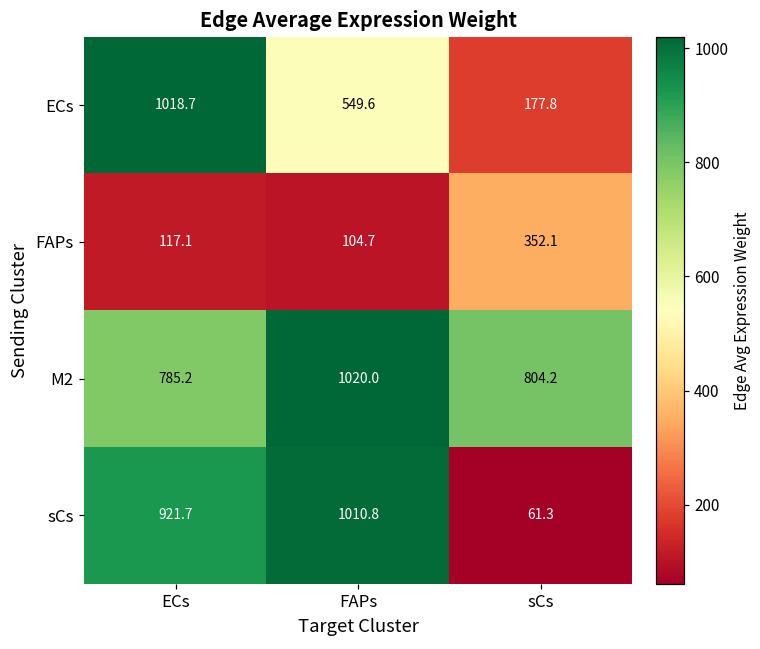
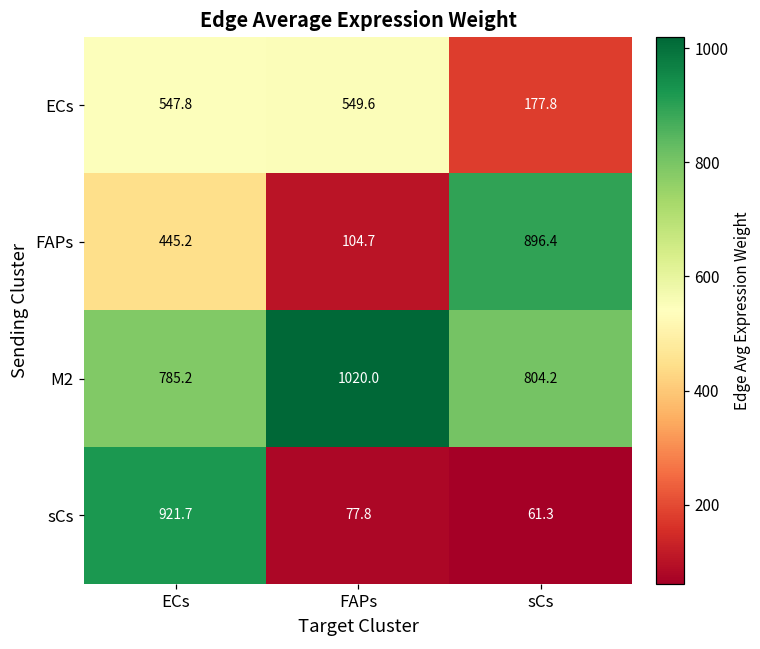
ECs, ECs: 1018.7 -> 547.8
FAPs, ECs: 117.1 -> 445.2
FAPs, sCs: 352.1 -> 896.4
sCs, FAPs: 1010.8 -> 77.8
